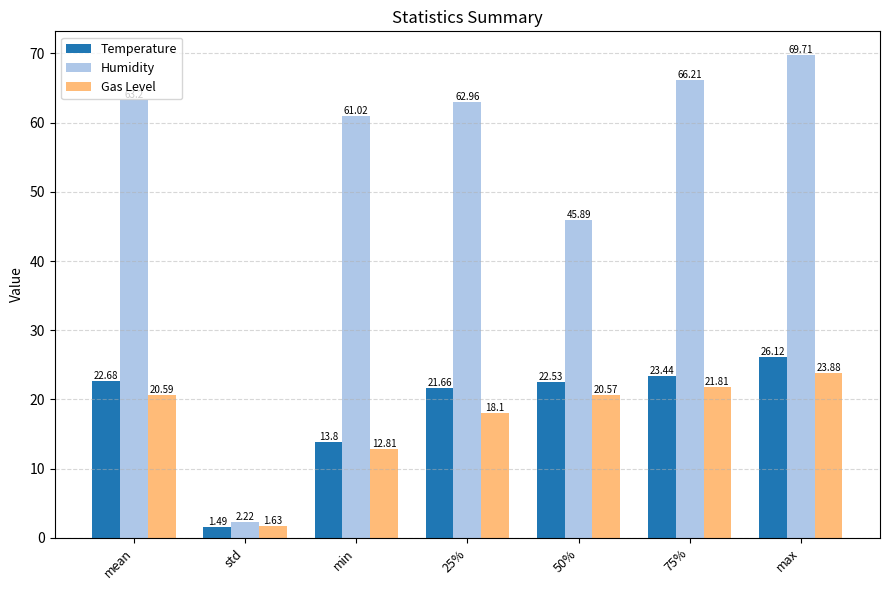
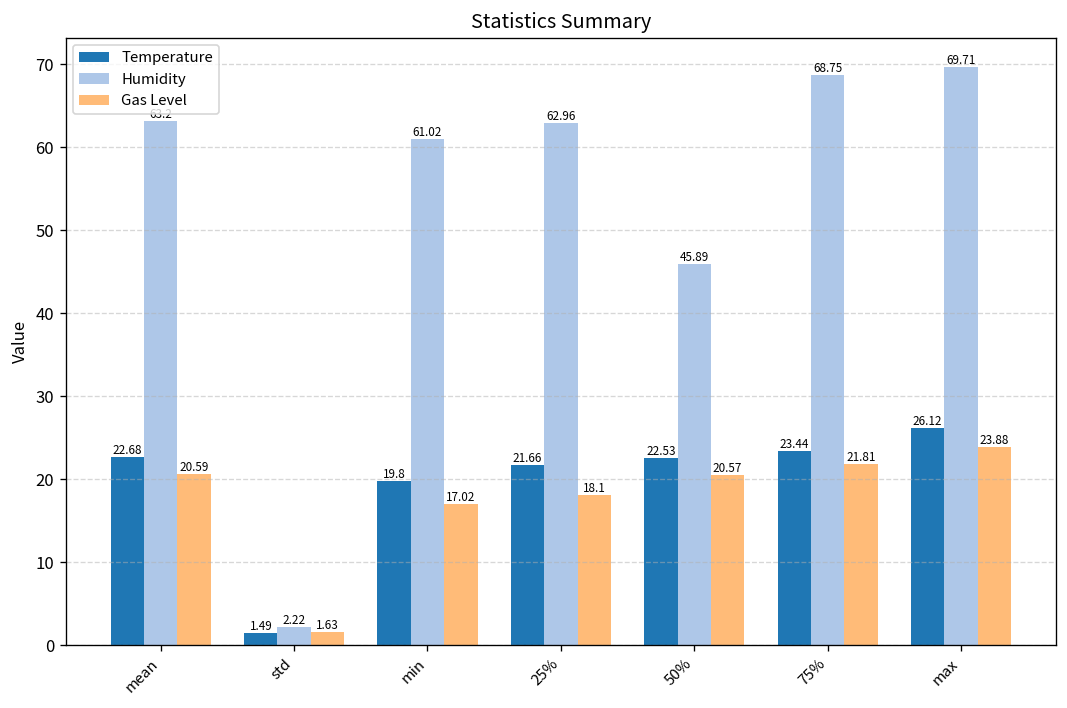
Temperature, min: 13.8 -> 19.8
Gas Level, min: 12.81 -> 17.02
Humidity, 75%: 66.21 -> 68.75
